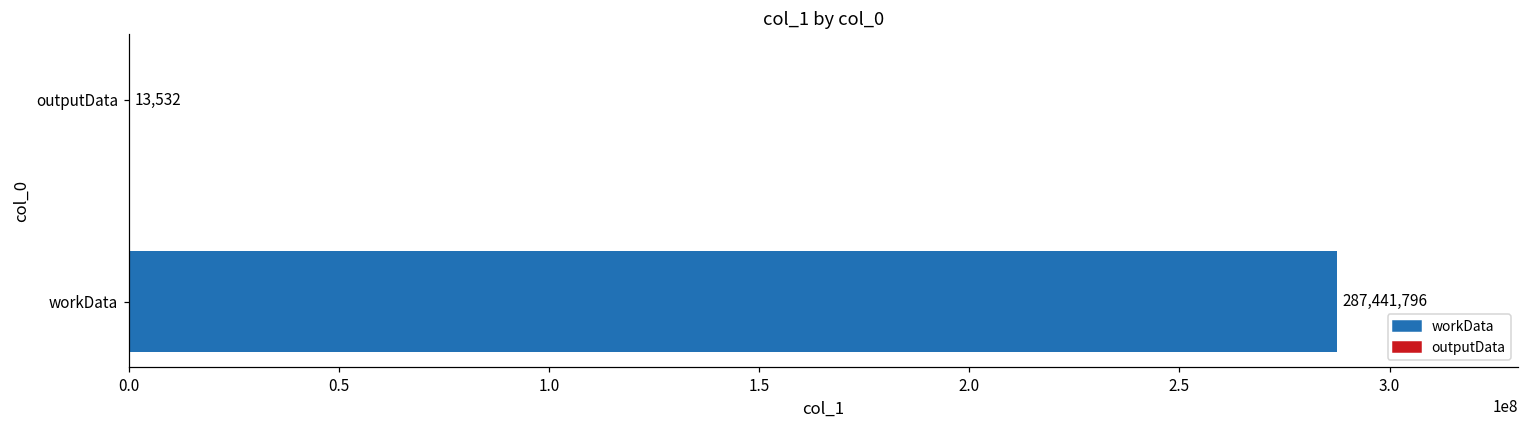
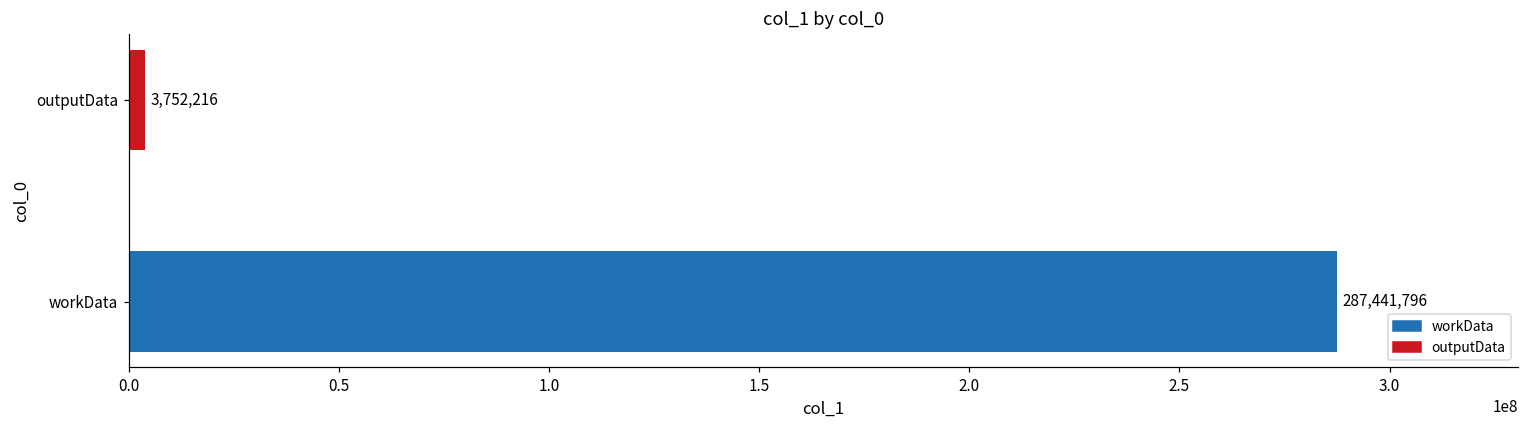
outputData: 13,532 -> 3,752,216
